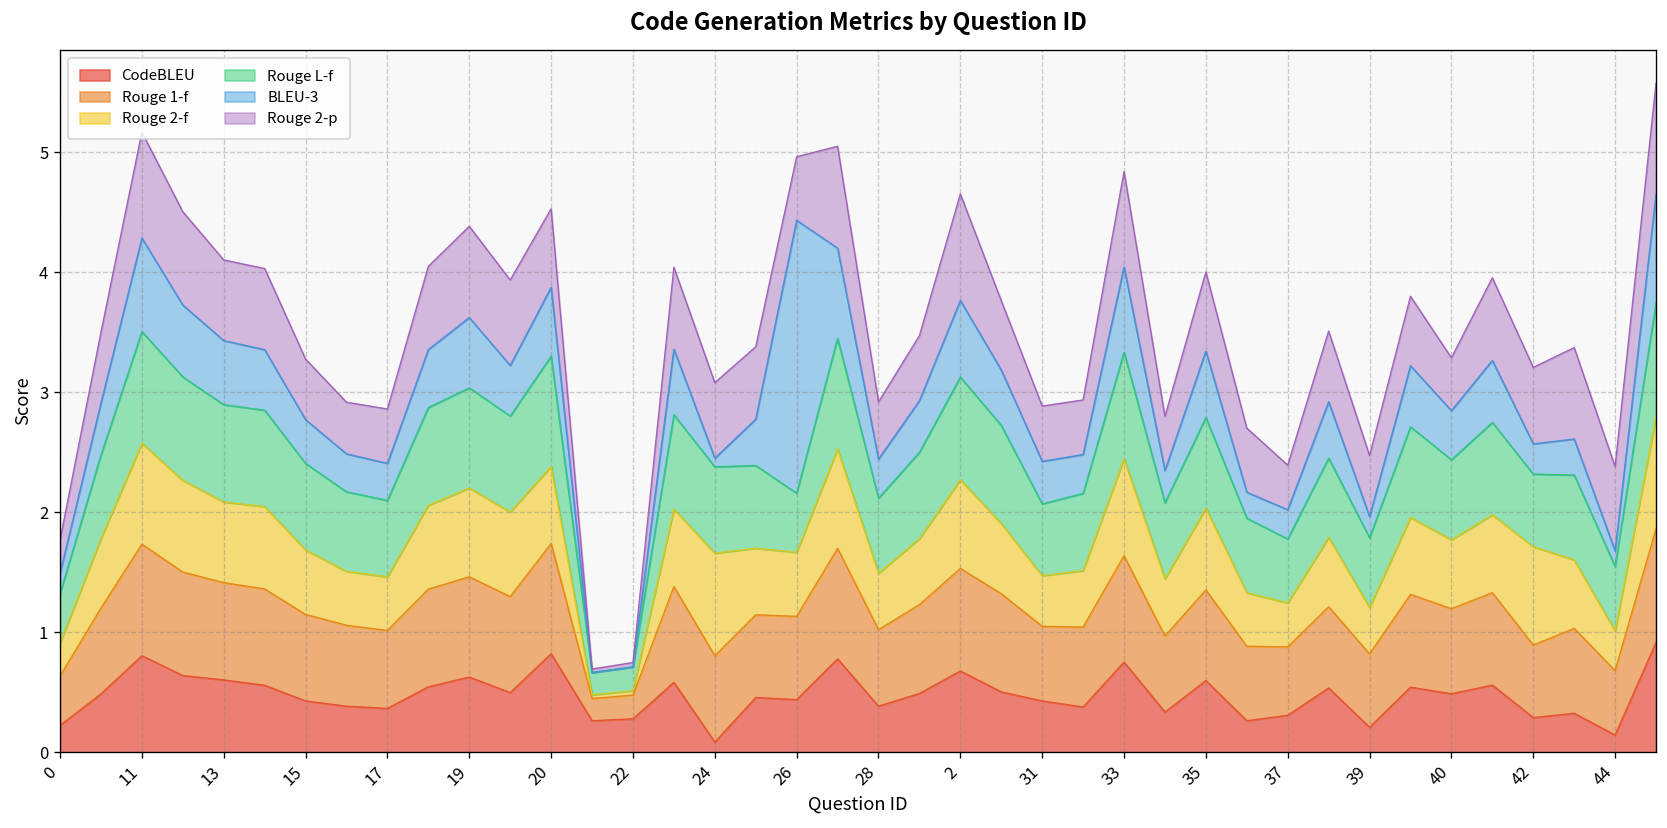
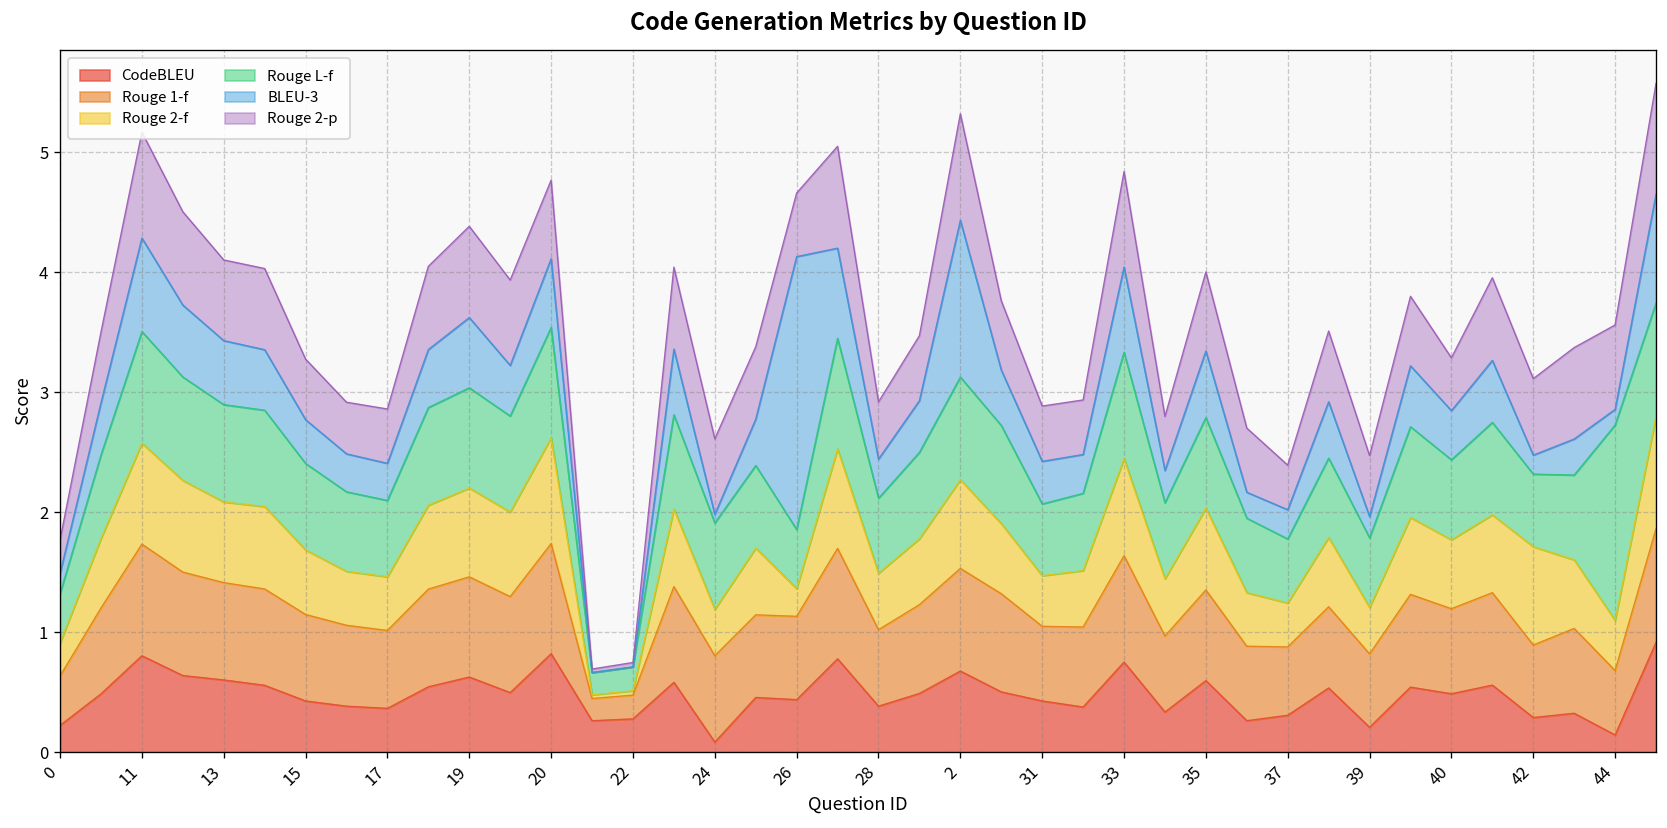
Rouge 2-f, 20: 0.6 -> 0.9
Rouge 2-f, 24: 0.9 -> 0.4
Rouge 2-f, 26: 0.5 -> 0.2
BLEU-3, 2: 0.6 -> 1.3
BLEU-3, 42: 0.3 -> 0.2
Rouge 2-f, 44: 0.3 -> 0.4
Rouge L-f, 44: 0.5 -> 1.6
